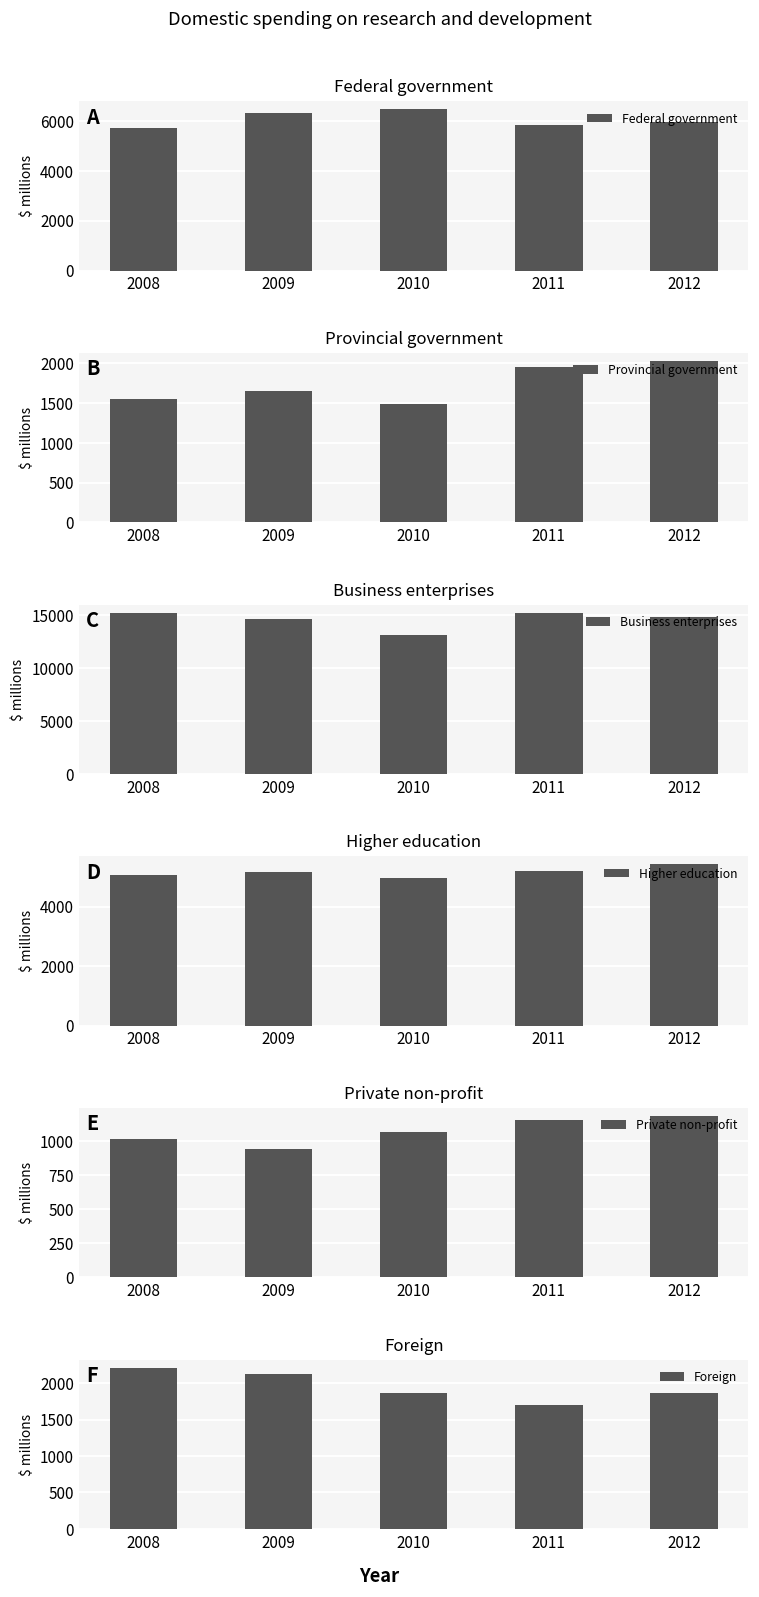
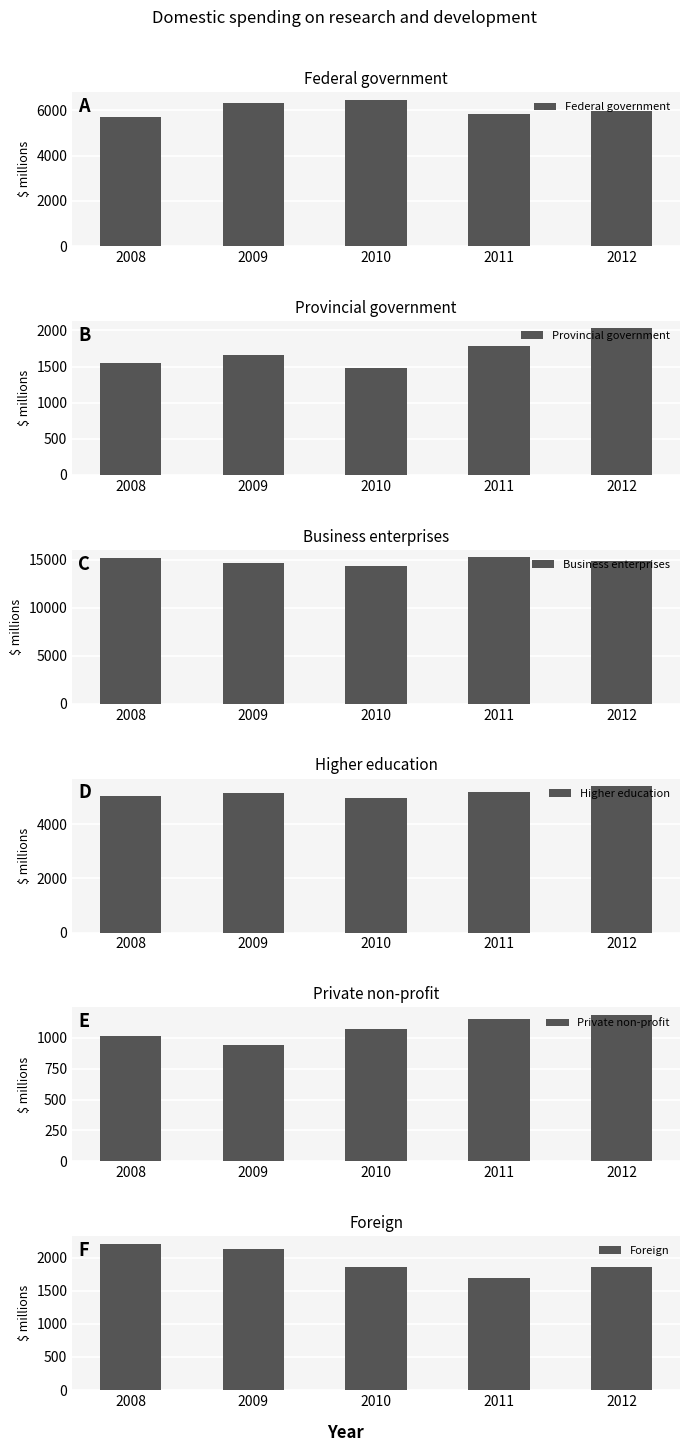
Provincial government, 2011: 2000 -> 1800
Business enterprises, 2010: 13000 -> 14000
